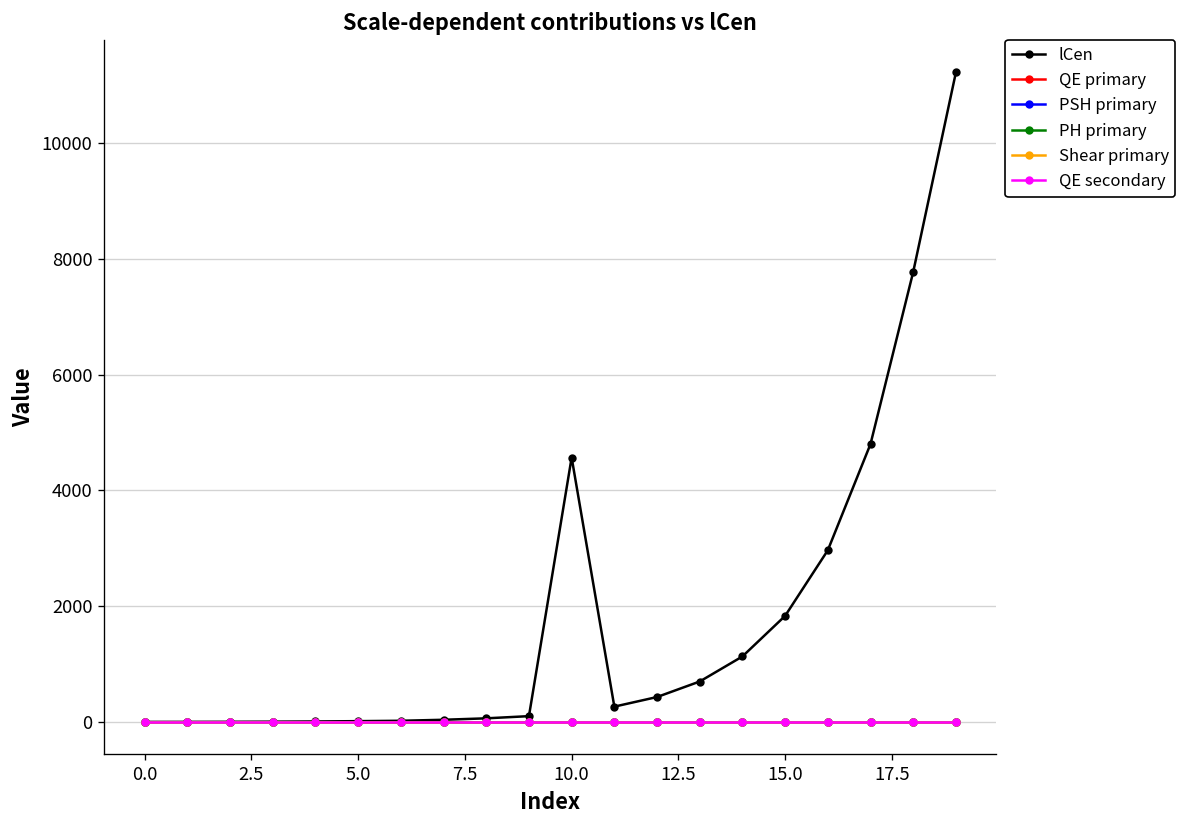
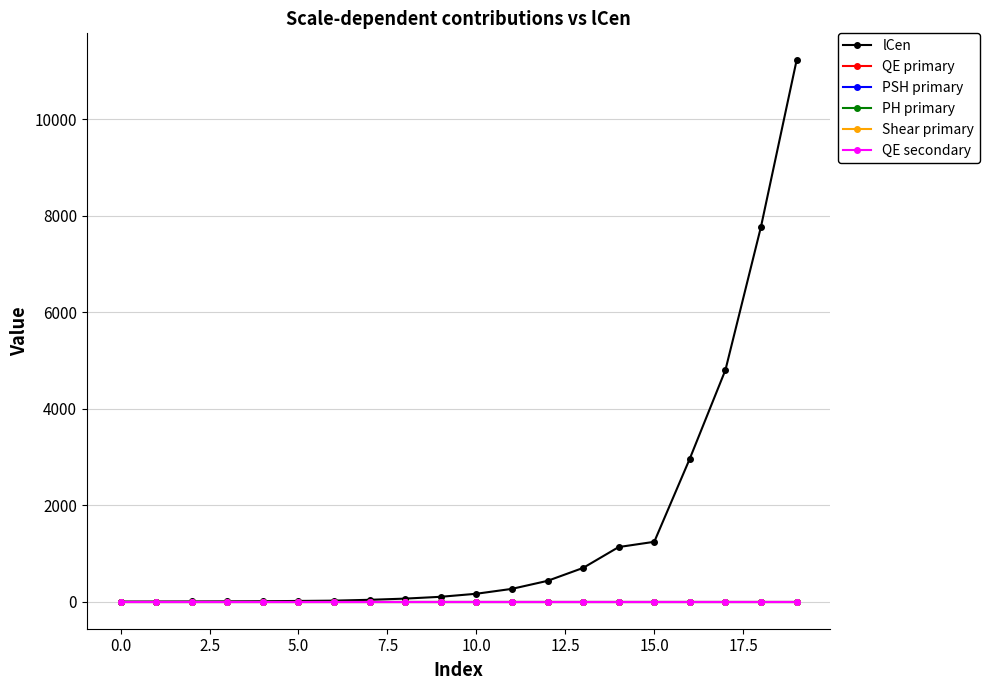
lCen, 10.0: 4600 -> 200
lCen, 15.0: 1800 -> 1200
